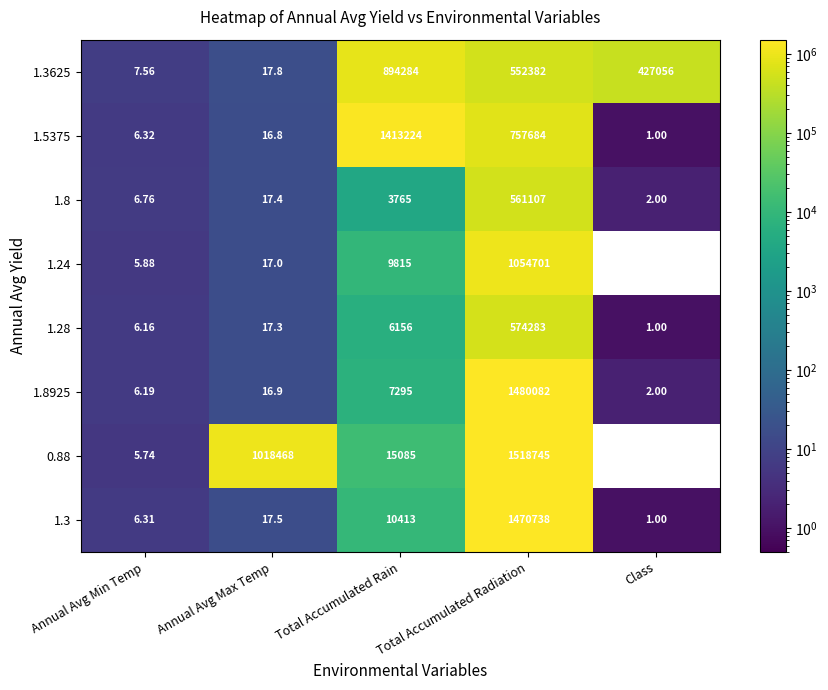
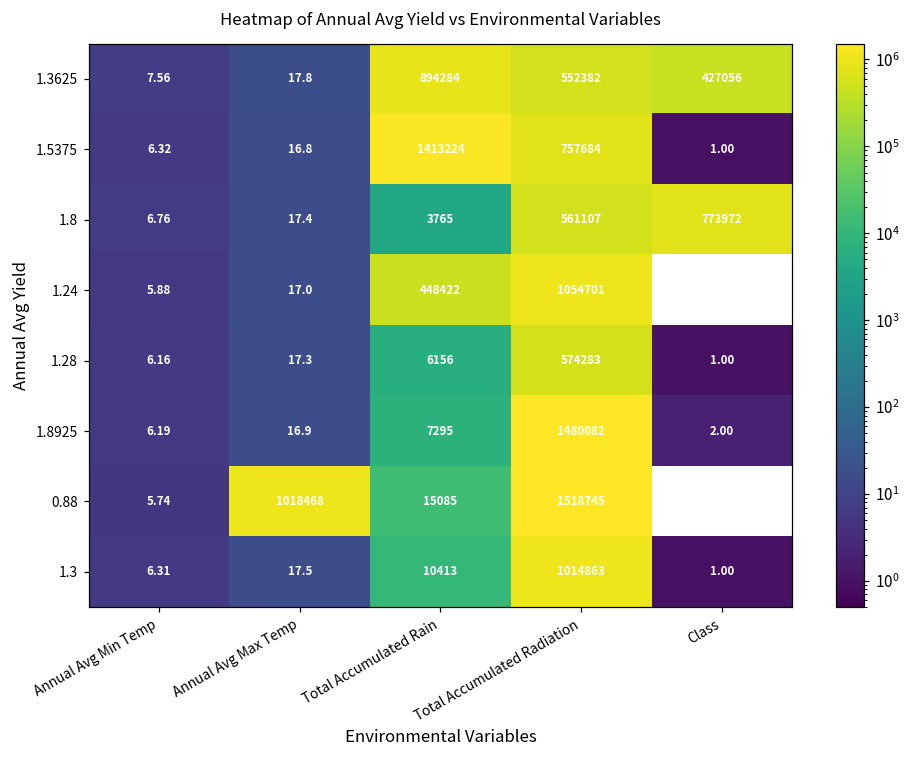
1.8, Class: 2.00 -> 773972
1.24, Total Accumulated Rain: 9815 -> 448422
1.3, Total Accumulated Radiation: 1470738 -> 1014863
